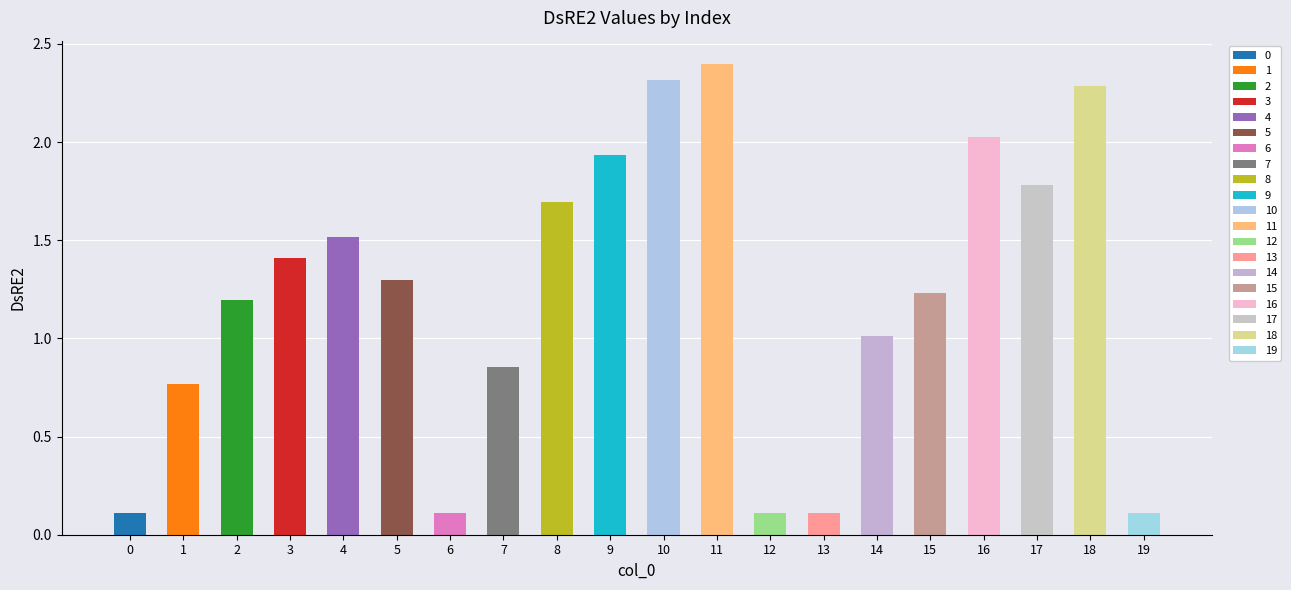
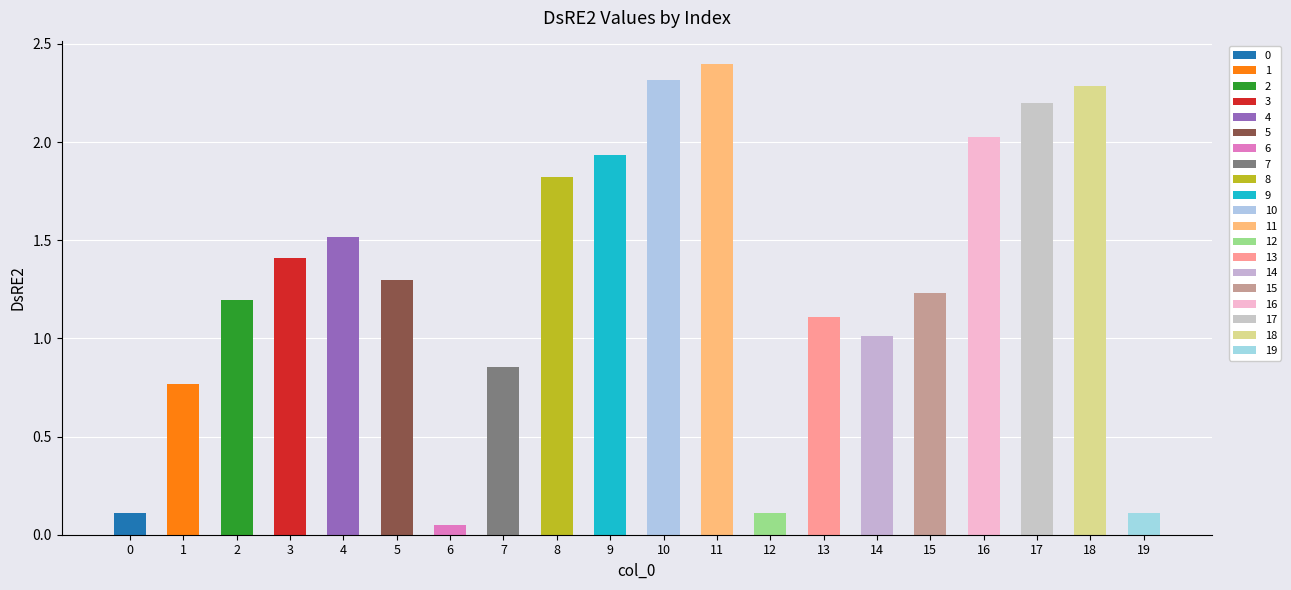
6: 0.11 -> 0.05
8: 1.70 -> 1.82
13: 0.11 -> 1.11
17: 1.78 -> 2.20
